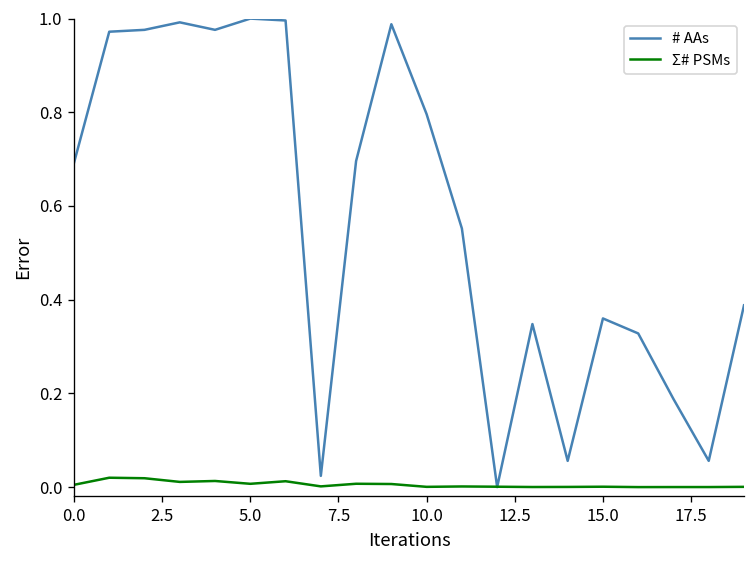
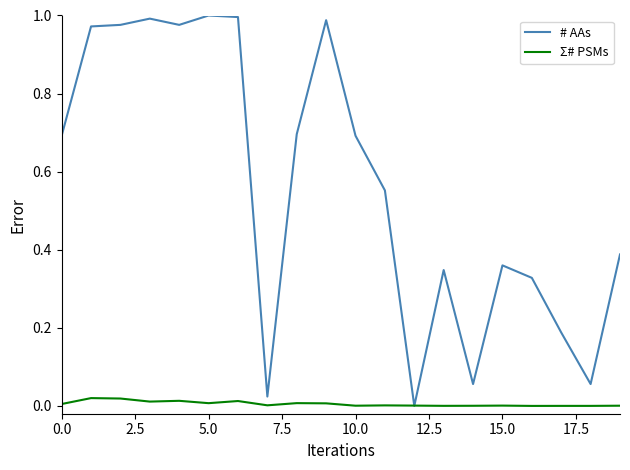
# AAs, 10.0: 0.80 -> 0.69
